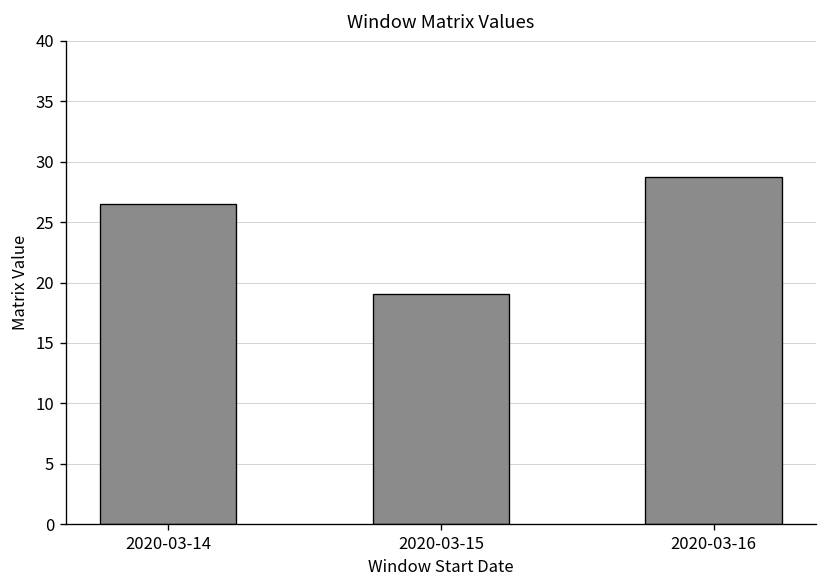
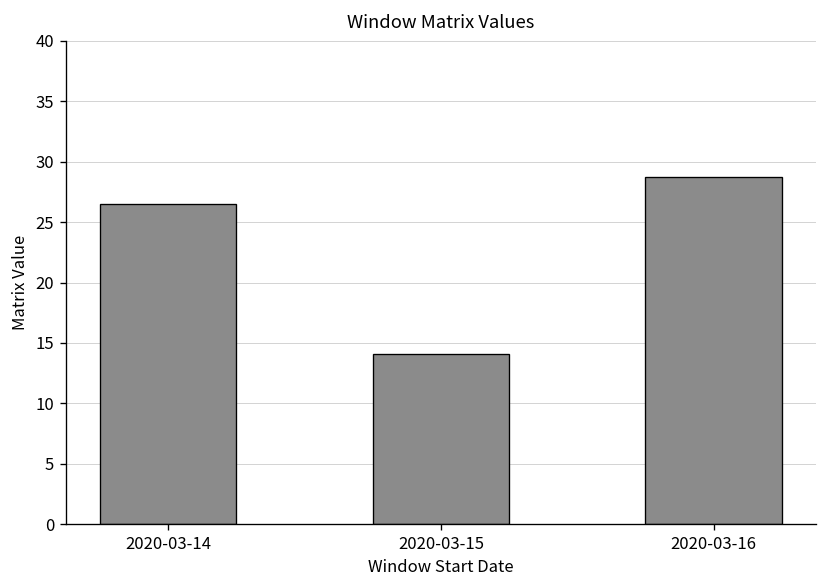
2020-03-15: 19.0 -> 14.1
